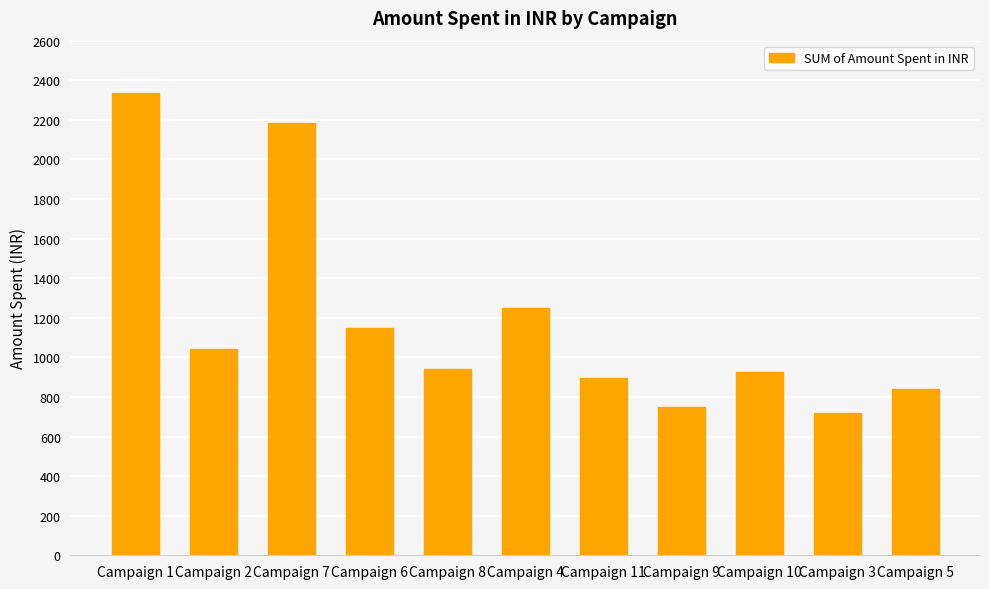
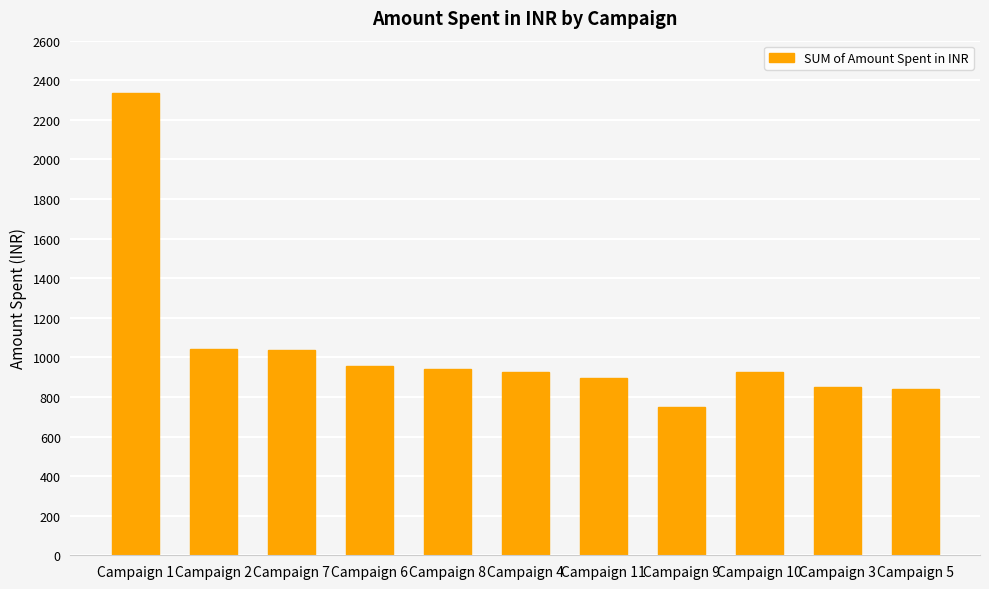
Campaign 7: 2180 -> 1040
Campaign 6: 1150 -> 960
Campaign 4: 1250 -> 920
Campaign 3: 720 -> 850
